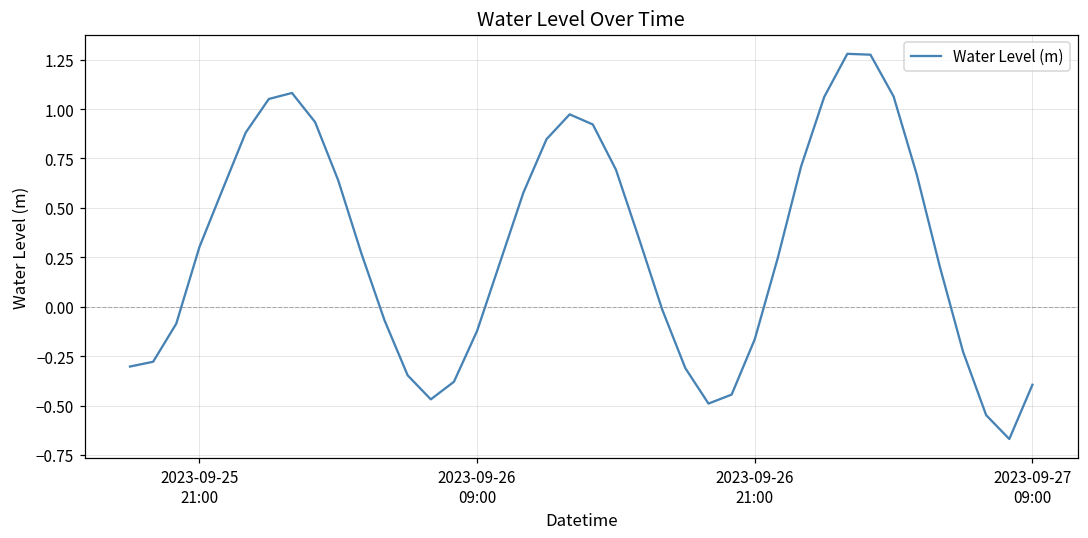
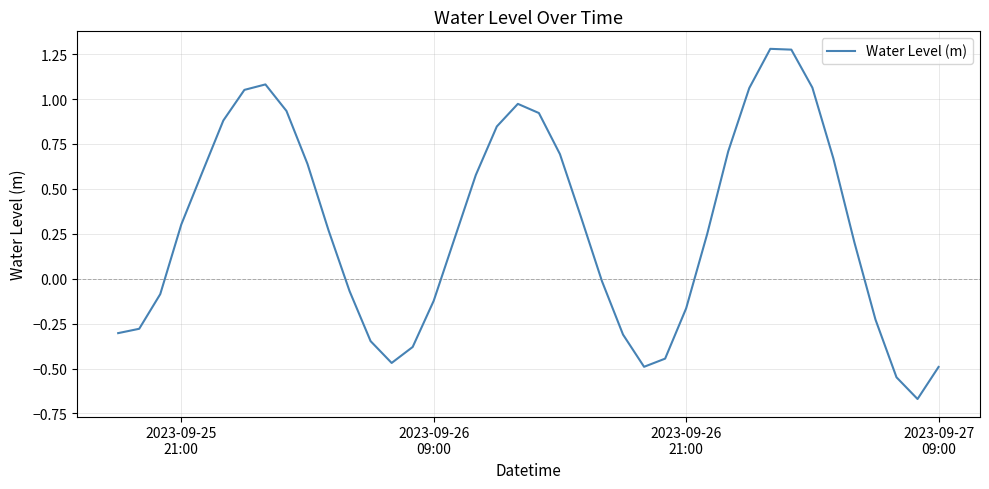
2023-09-27 09:00: -0.39 -> -0.49
